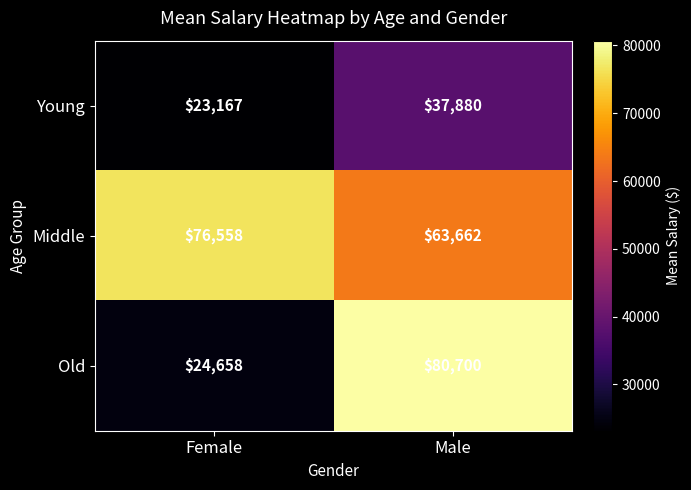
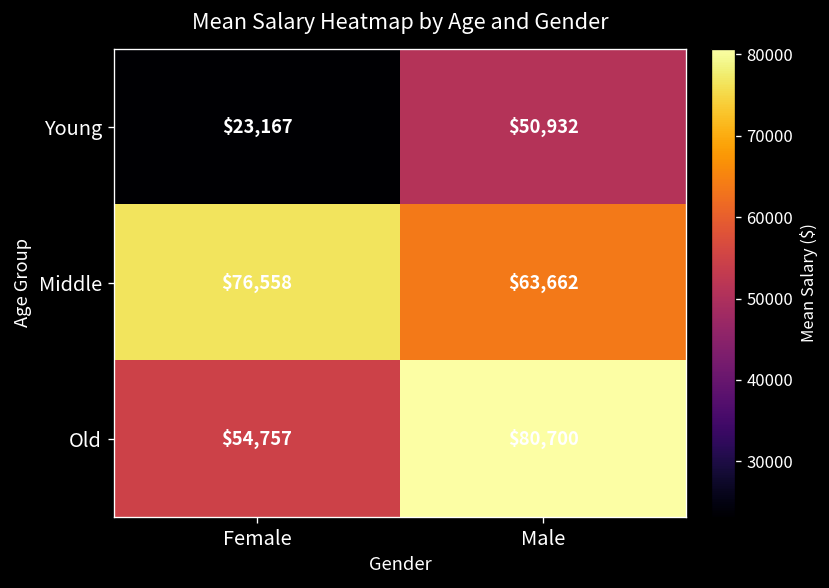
Young, Male: $37,880 -> $50,932
Old, Female: $24,658 -> $54,757
